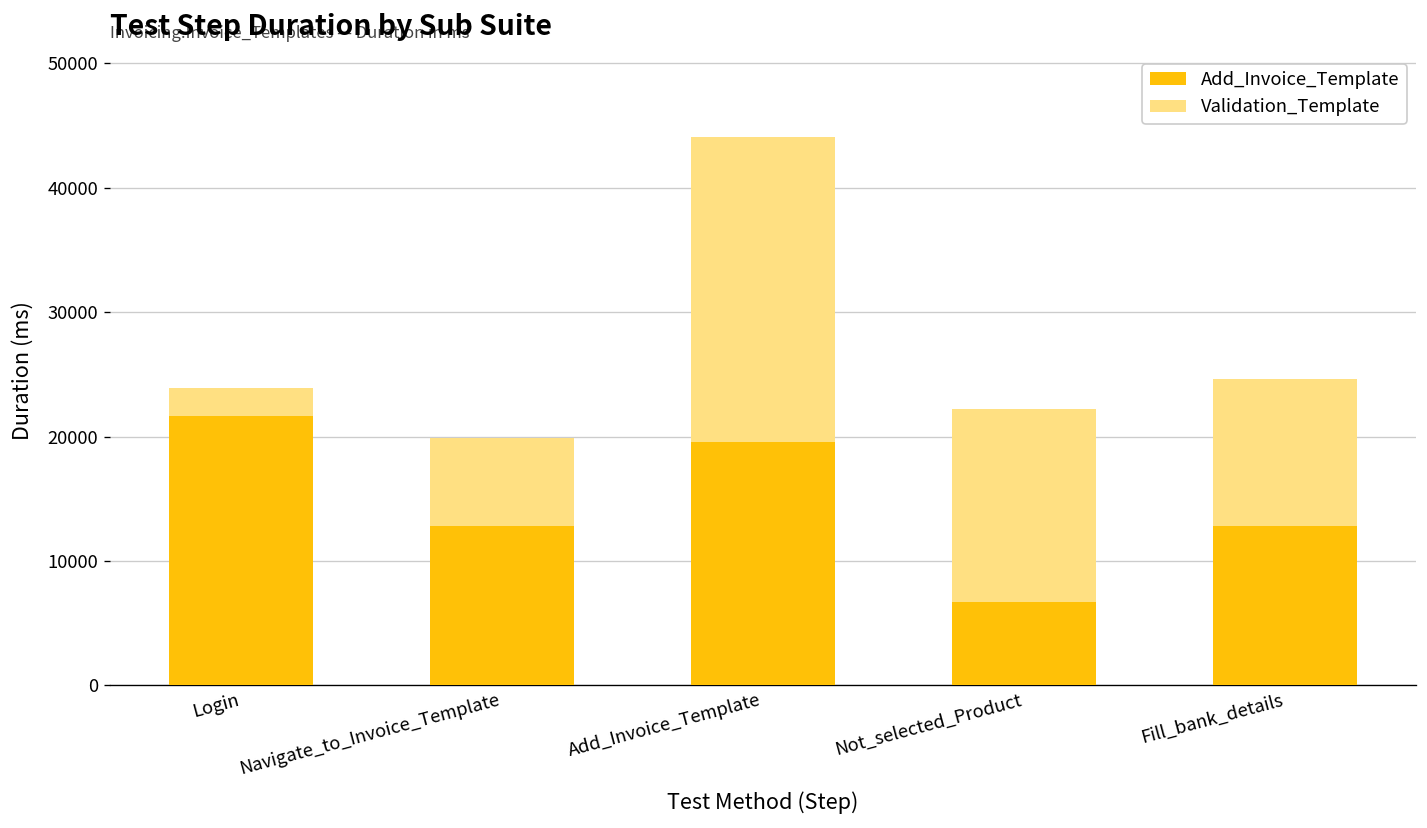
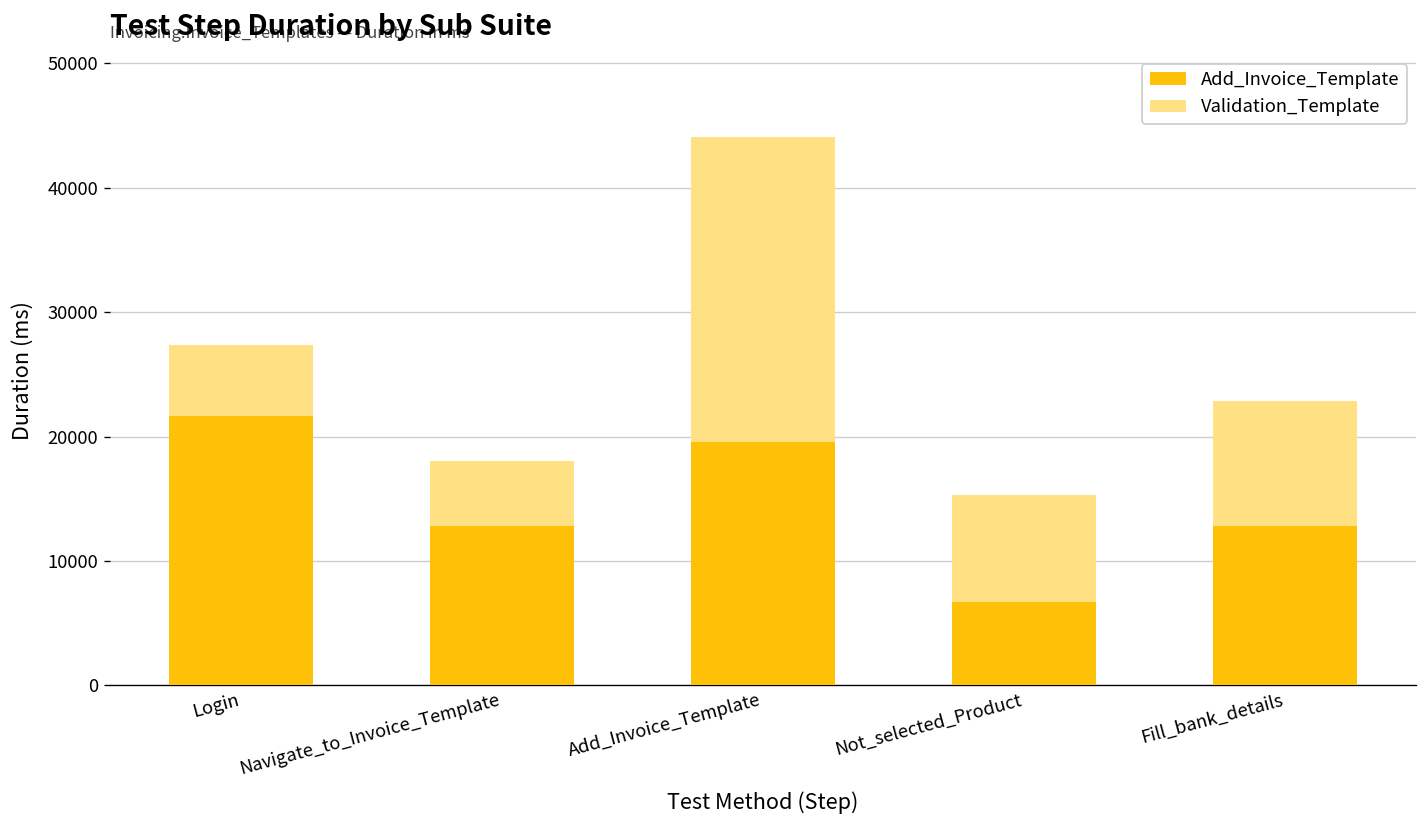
Validation_Template, Login: 2300 -> 5700
Validation_Template, Navigate_to_Invoice_Template: 7000 -> 5200
Validation_Template, Not_selected_Product: 15500 -> 8600
Validation_Template, Fill_bank_details: 11800 -> 10100
